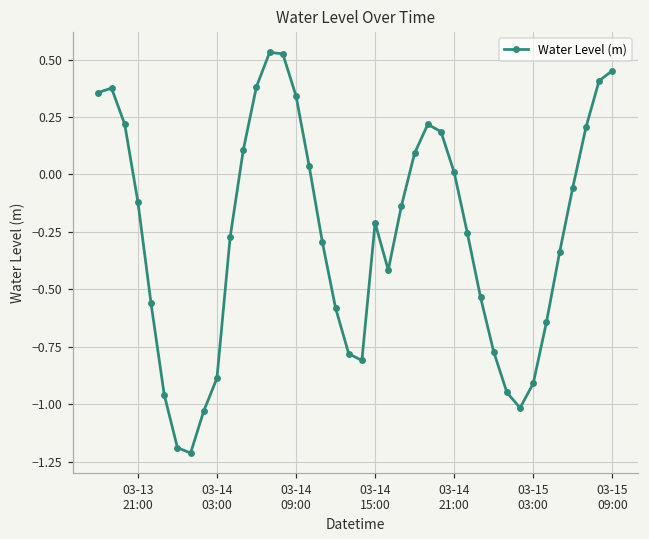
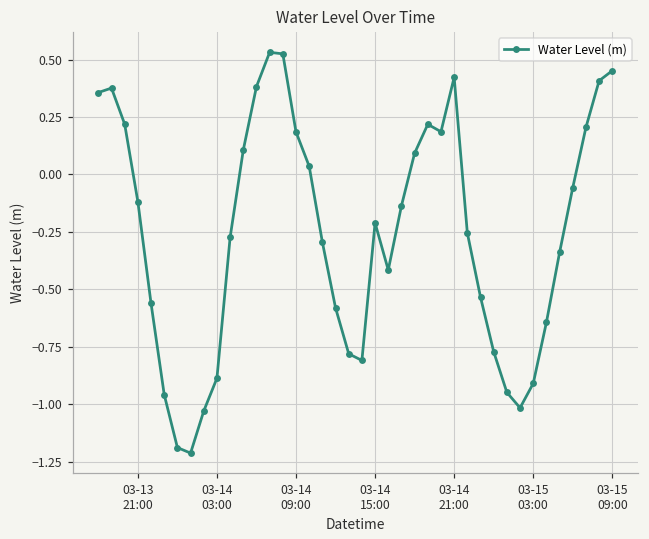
03-14 09:00: 0.34 -> 0.18
03-14 21:00: 0.01 -> 0.42
